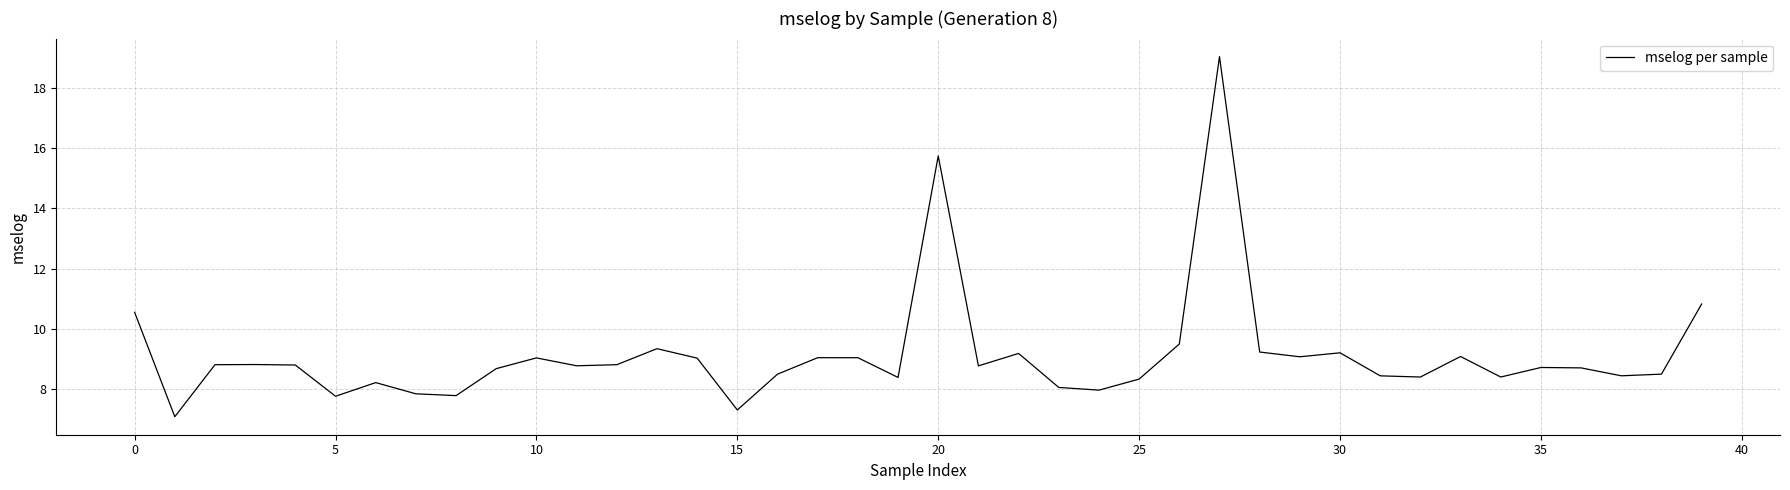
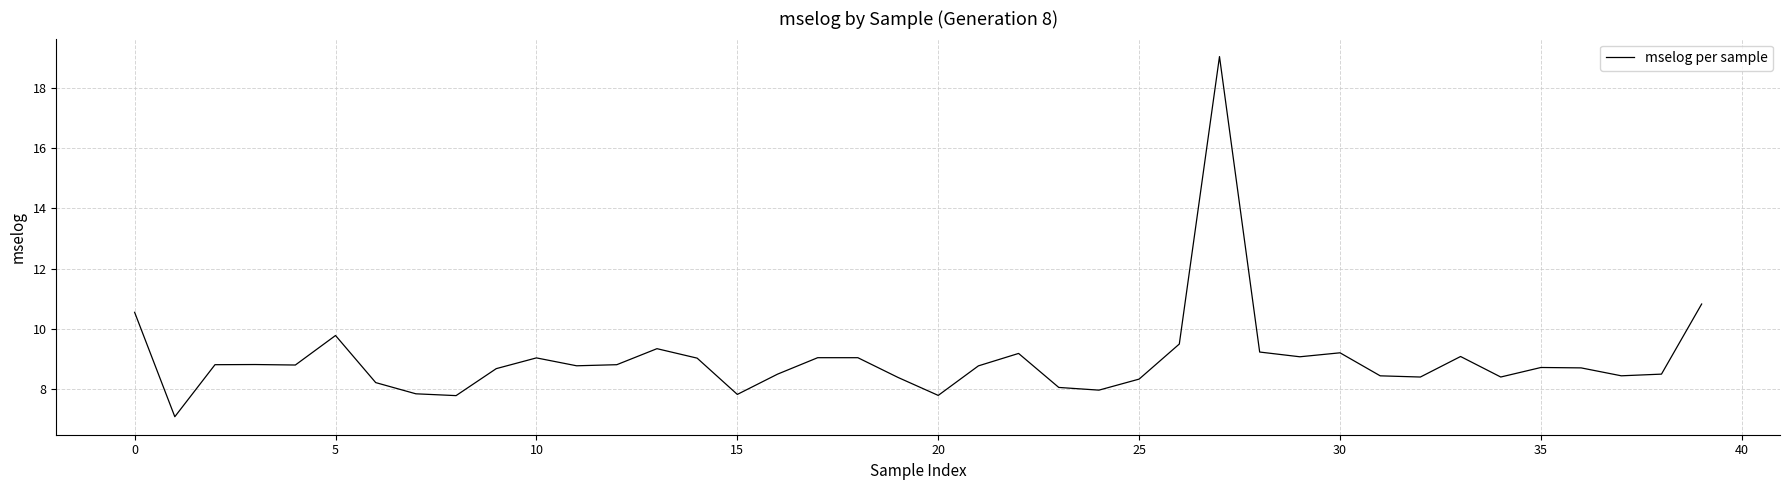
5: 7.8 -> 9.8
15: 7.3 -> 7.8
20: 15.7 -> 7.8
